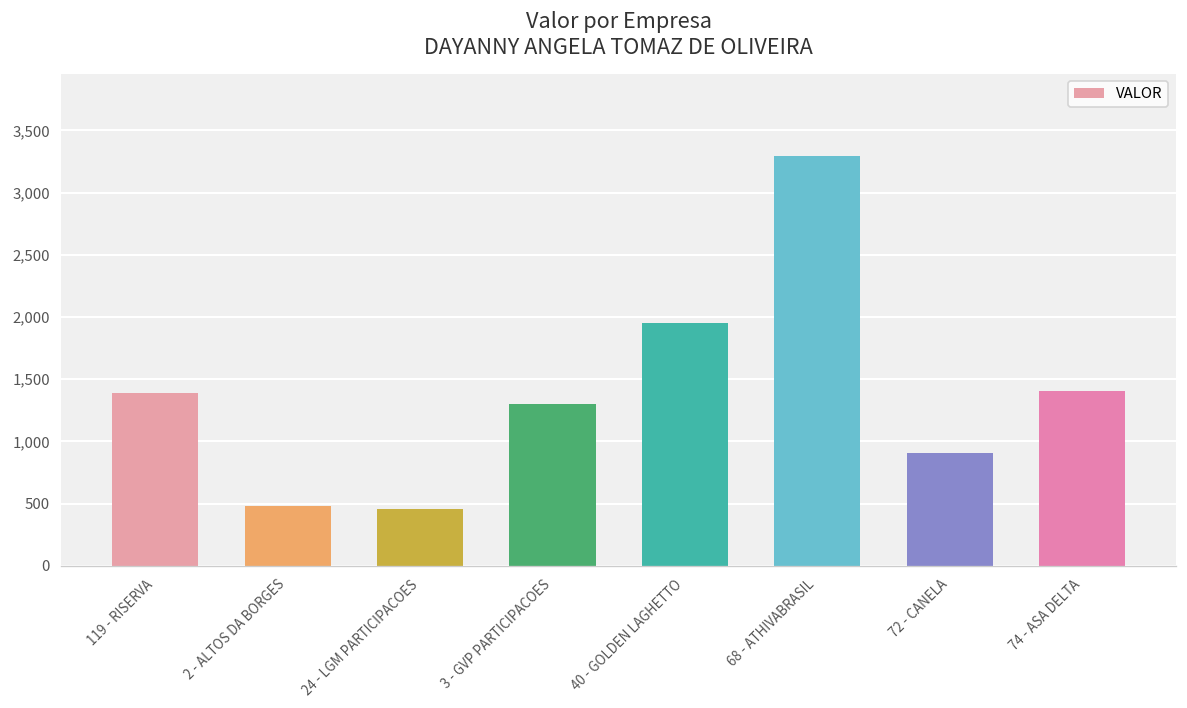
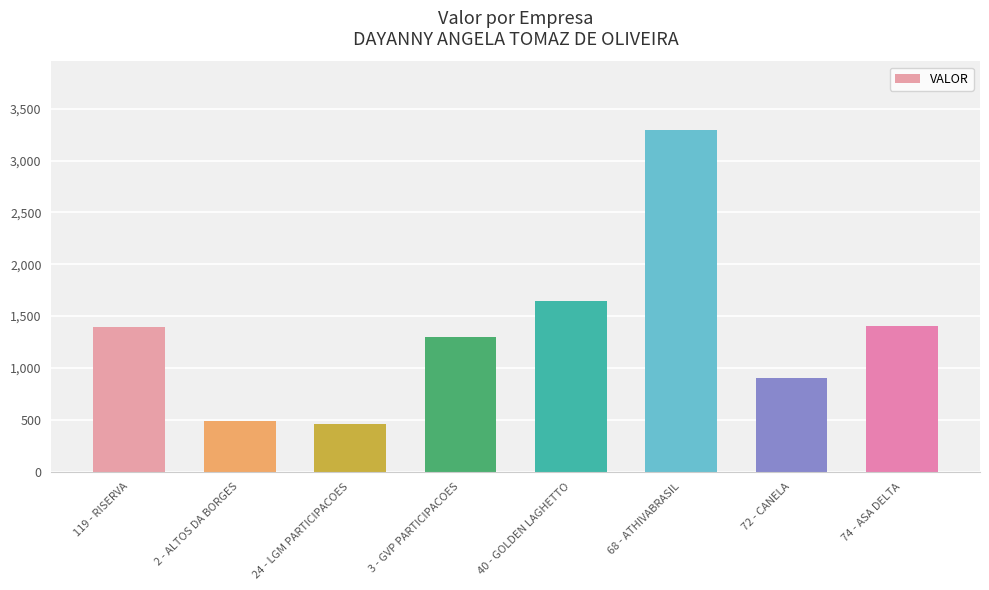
40 - GOLDEN LAGHETTO: 1,950 -> 1,650
